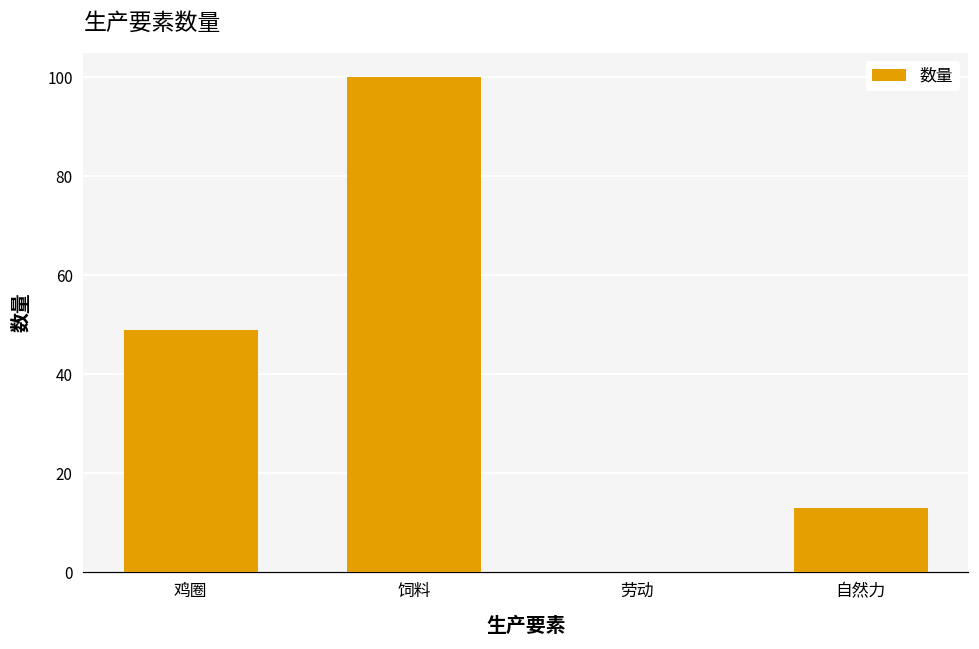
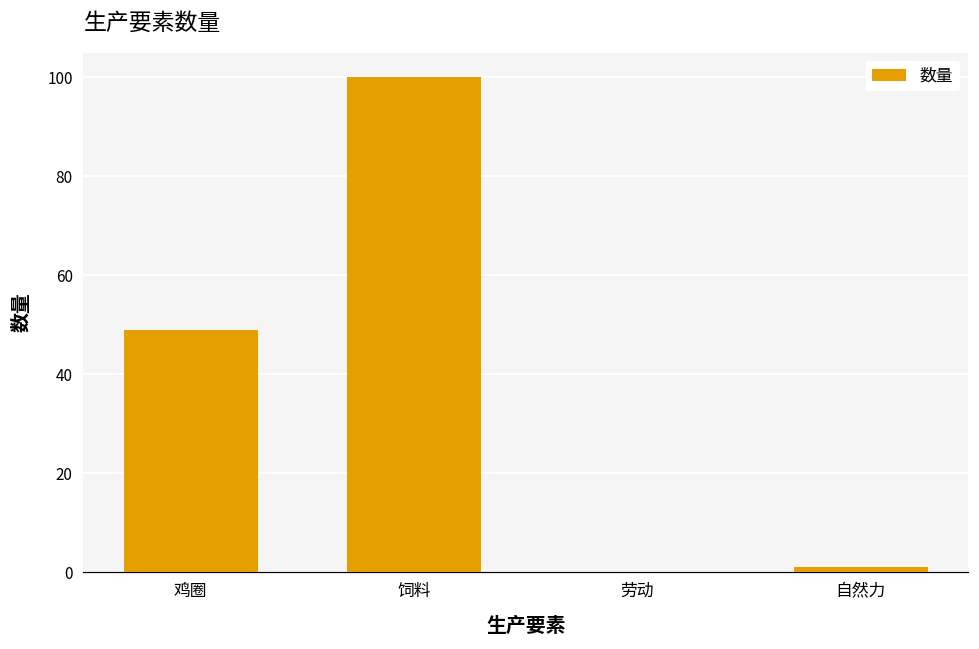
自然力: 13 -> 1
